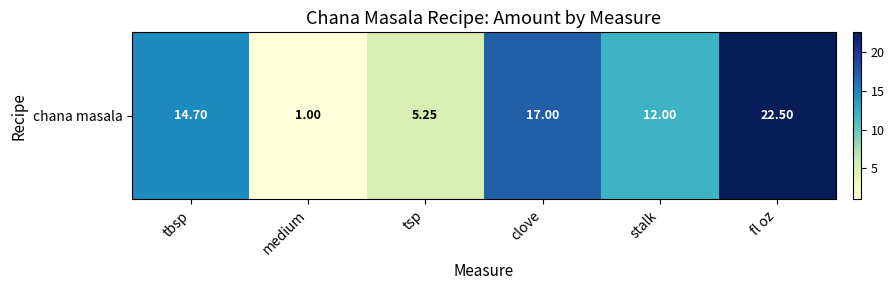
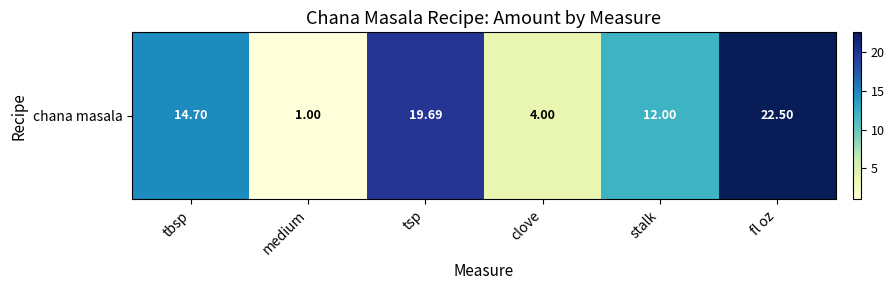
chana masala, tsp: 5.25 -> 19.69
chana masala, clove: 17.00 -> 4.00
